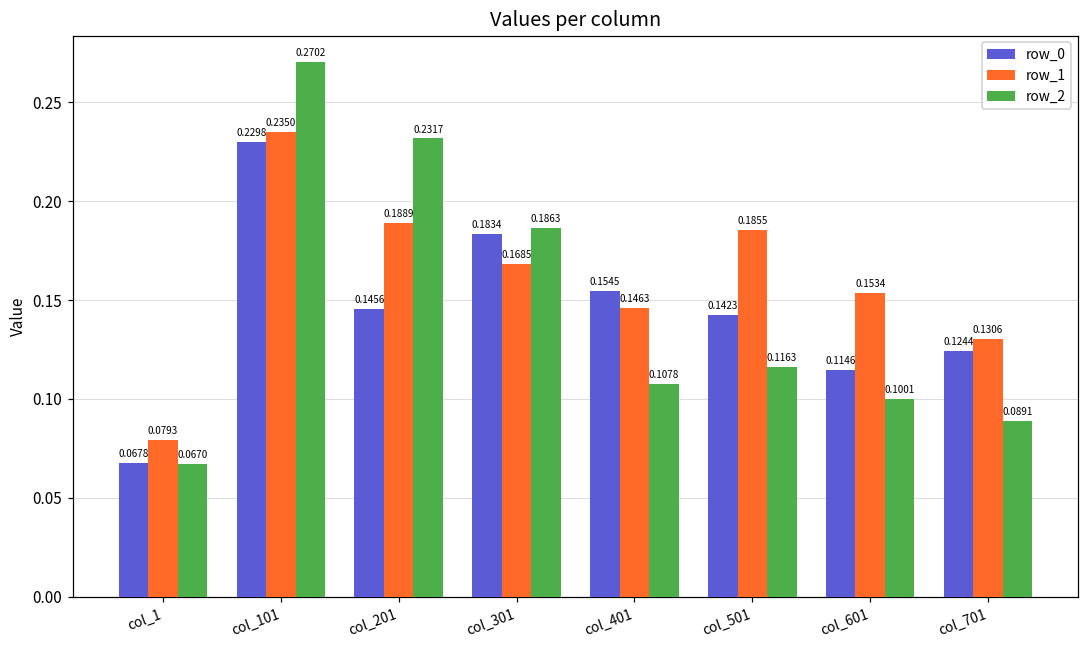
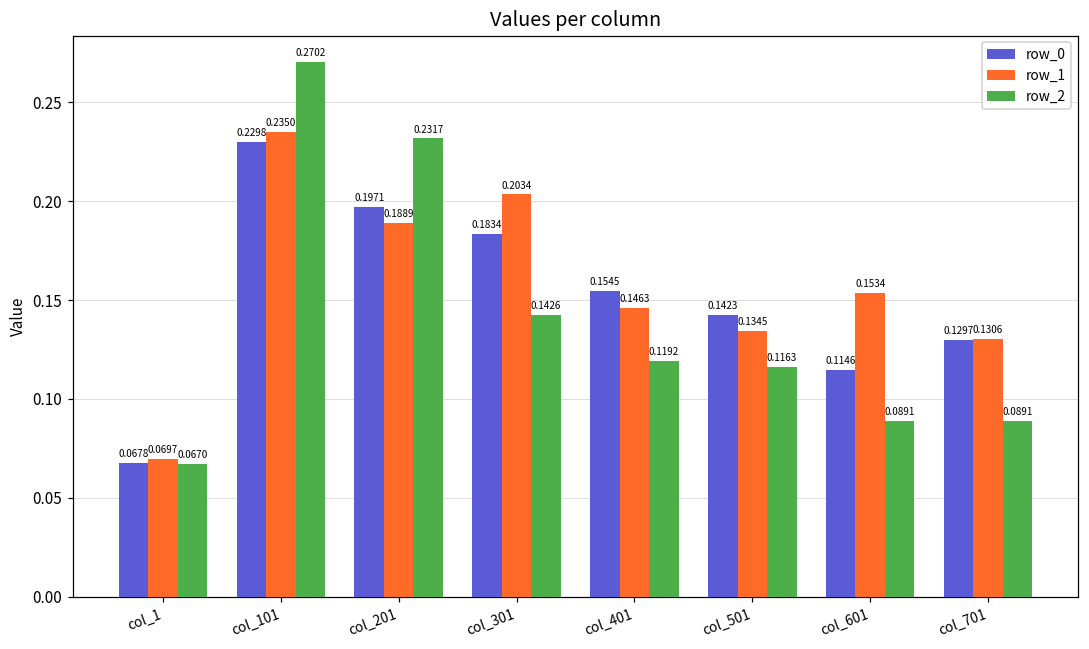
row_1, col_1: 0.0793 -> 0.0697
row_0, col_201: 0.1456 -> 0.1971
row_1, col_301: 0.1685 -> 0.2034
row_2, col_301: 0.1863 -> 0.1426
row_2, col_401: 0.1078 -> 0.1192
row_1, col_501: 0.1855 -> 0.1345
row_2, col_601: 0.1001 -> 0.0891
row_0, col_701: 0.1244 -> 0.1297
